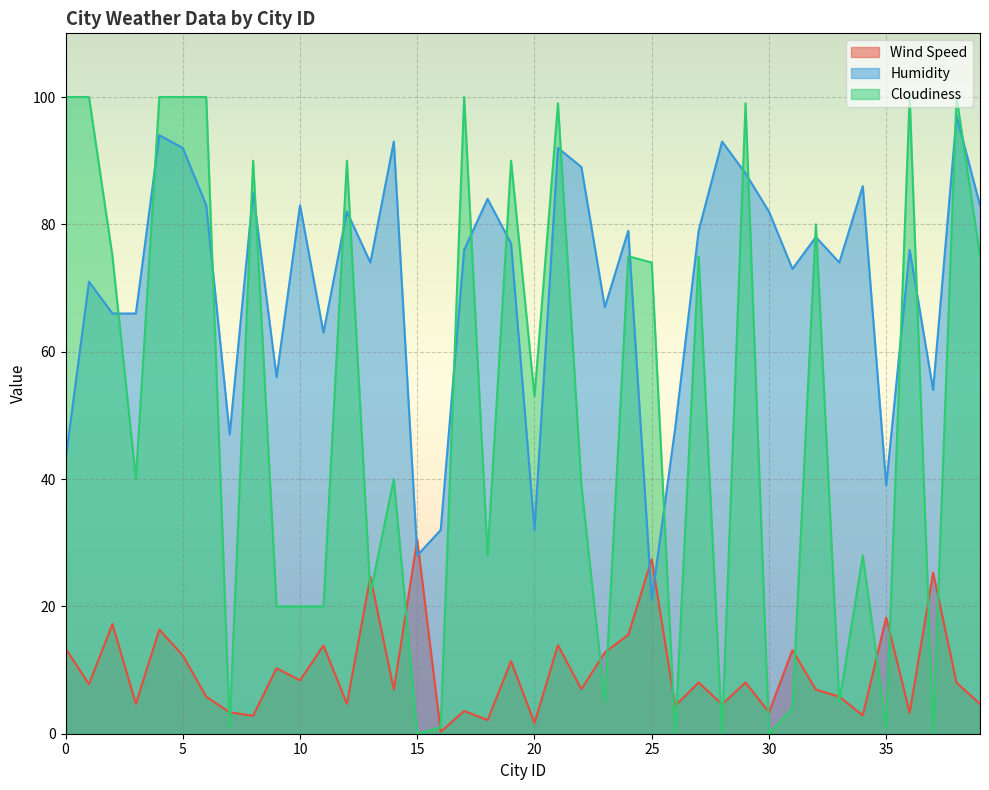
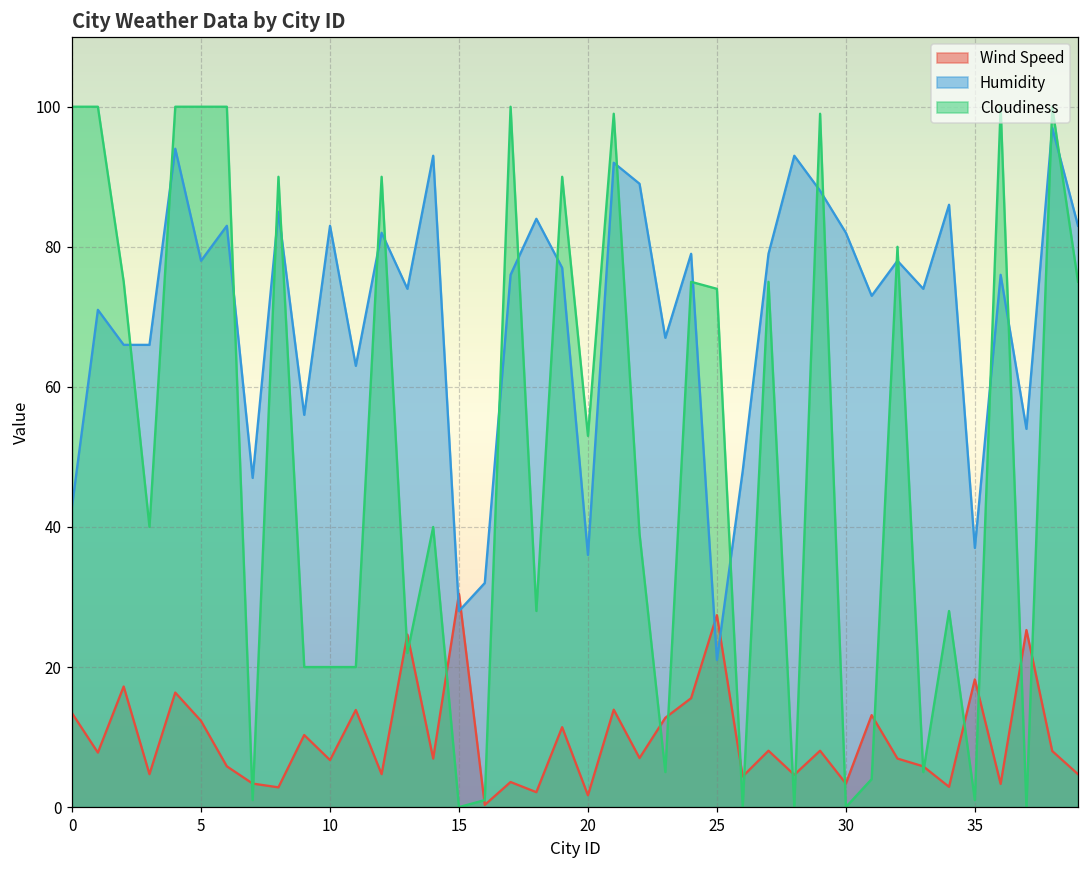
Humidity, 5: 92 -> 78
Wind Speed, 10: 8 -> 7
Humidity, 20: 32 -> 36
Humidity, 35: 39 -> 37
